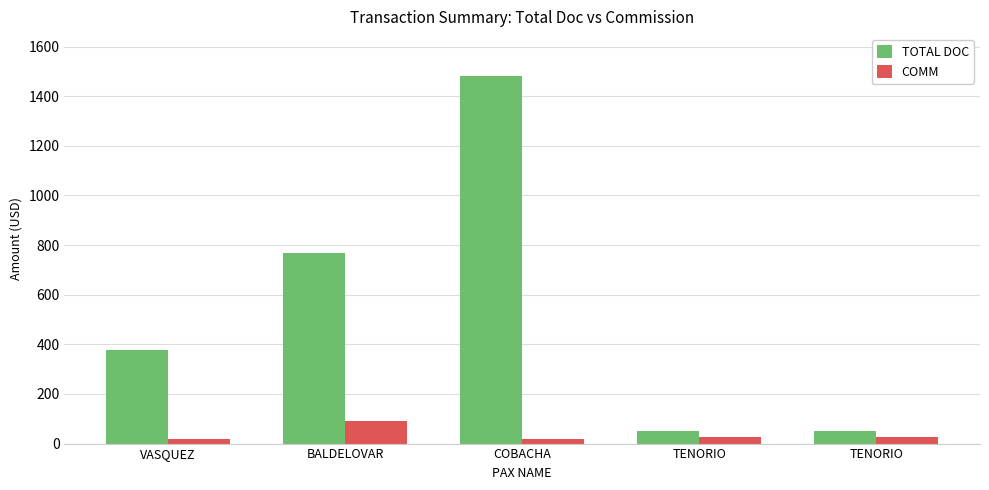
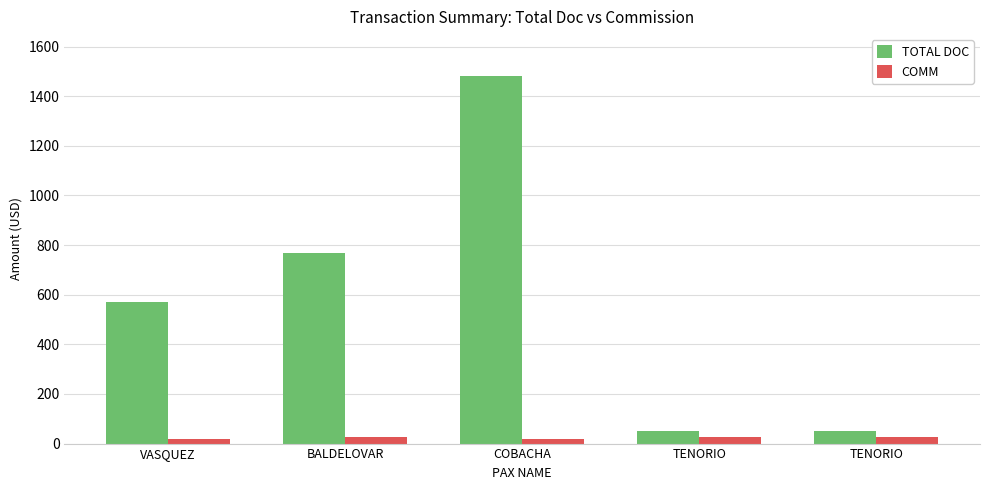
TOTAL DOC, VASQUEZ: 380 -> 570
COMM, BALDELOVAR: 90 -> 30
